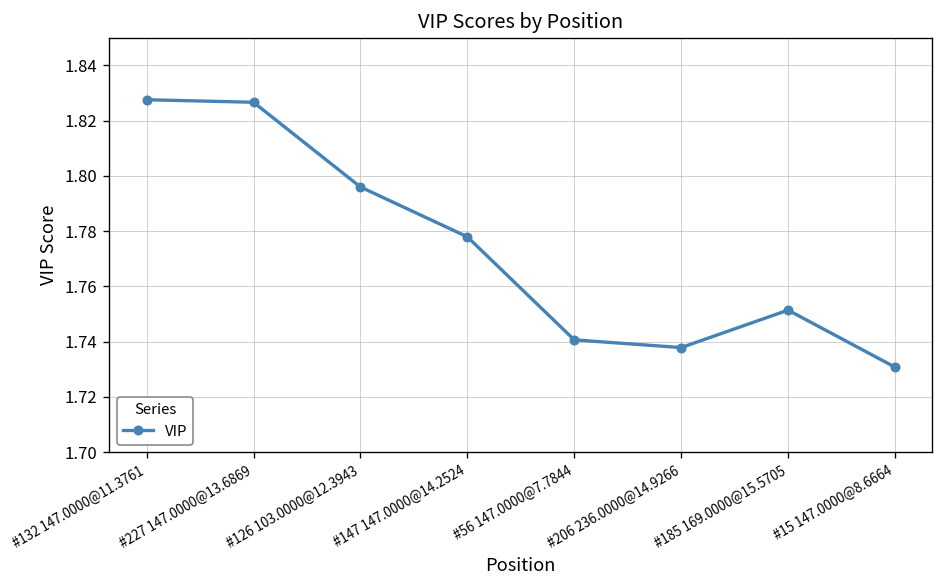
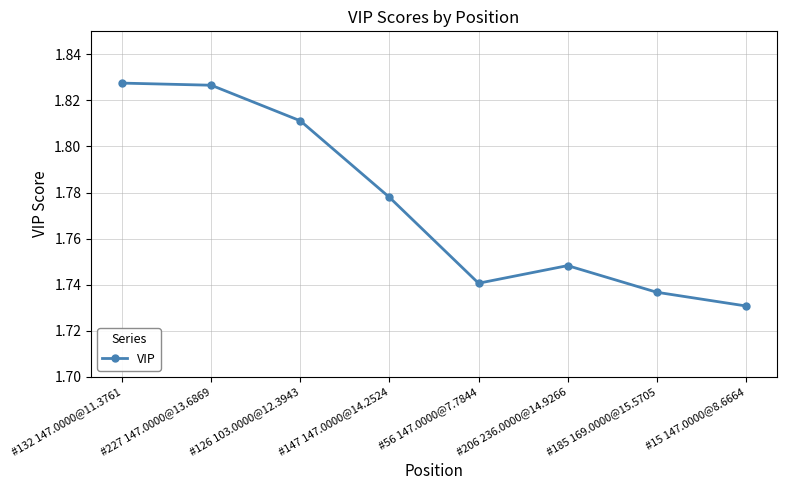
#126 103.0000@12.3943: 1.796 -> 1.811
#206 236.0000@14.9266: 1.738 -> 1.748
#185 169.0000@15.5705: 1.751 -> 1.737
